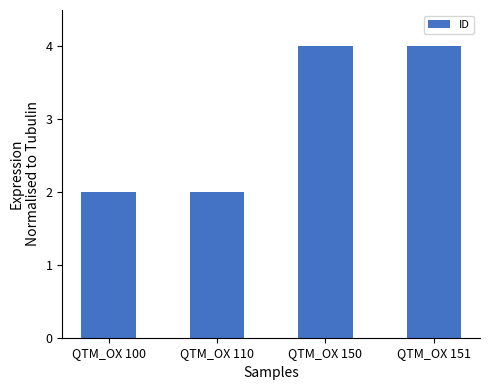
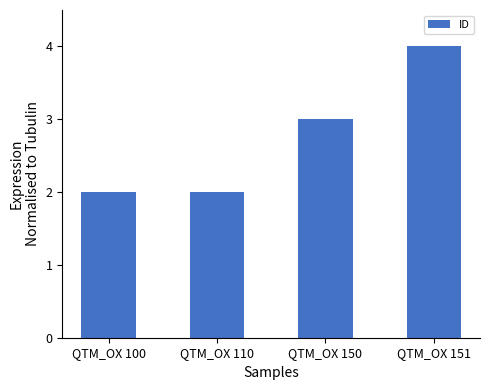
QTM_OX 150: 4 -> 3
